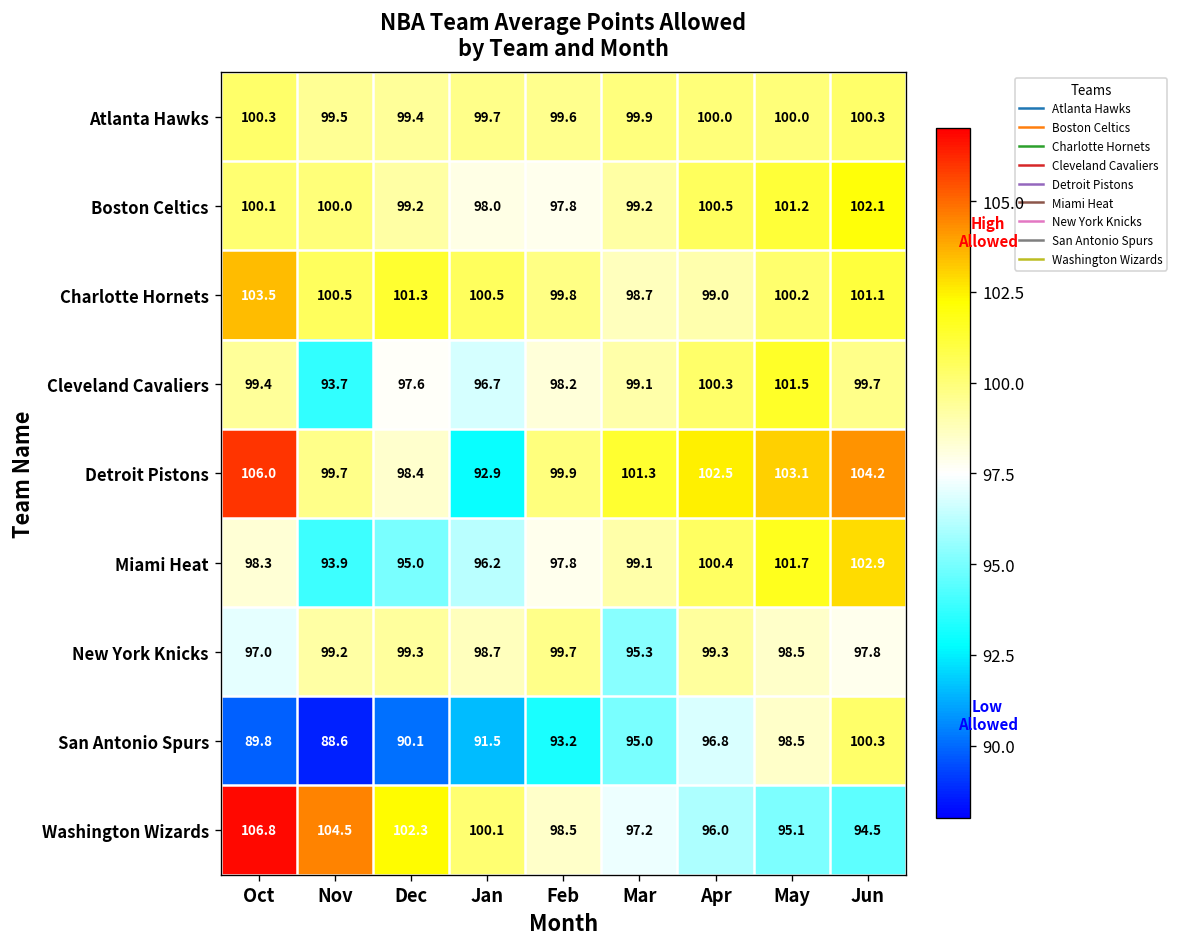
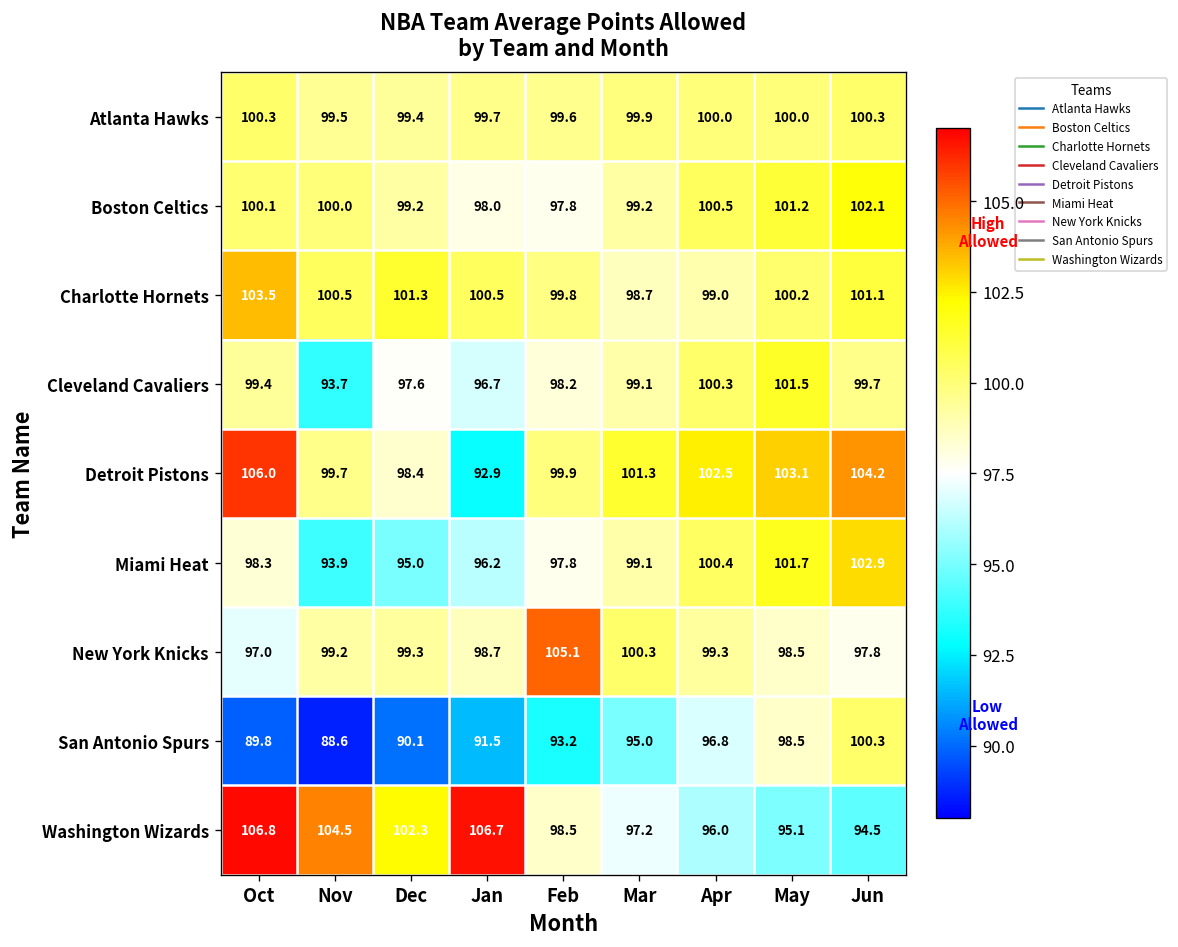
New York Knicks, Feb: 99.7 -> 105.1
New York Knicks, Mar: 95.3 -> 100.3
Washington Wizards, Jan: 100.1 -> 106.7
